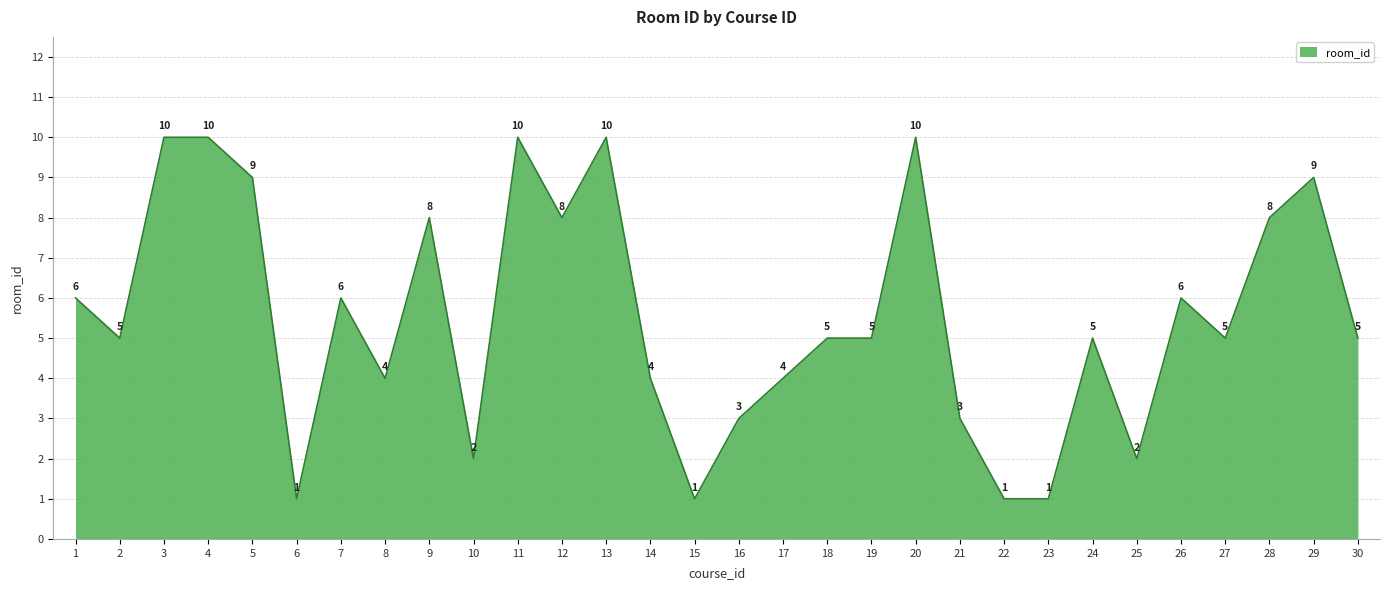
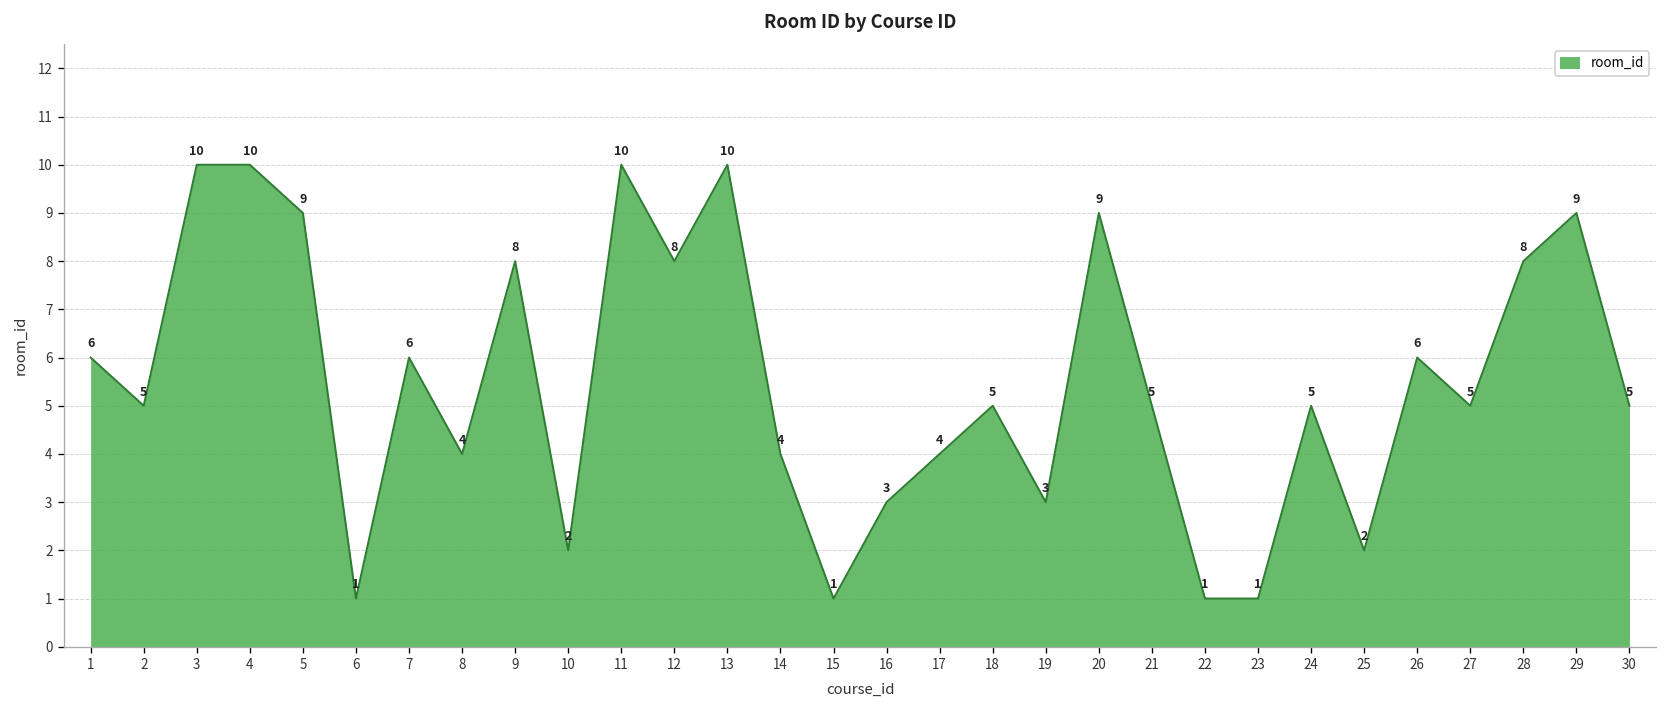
19: 5 -> 3
20: 10 -> 9
21: 3 -> 5
